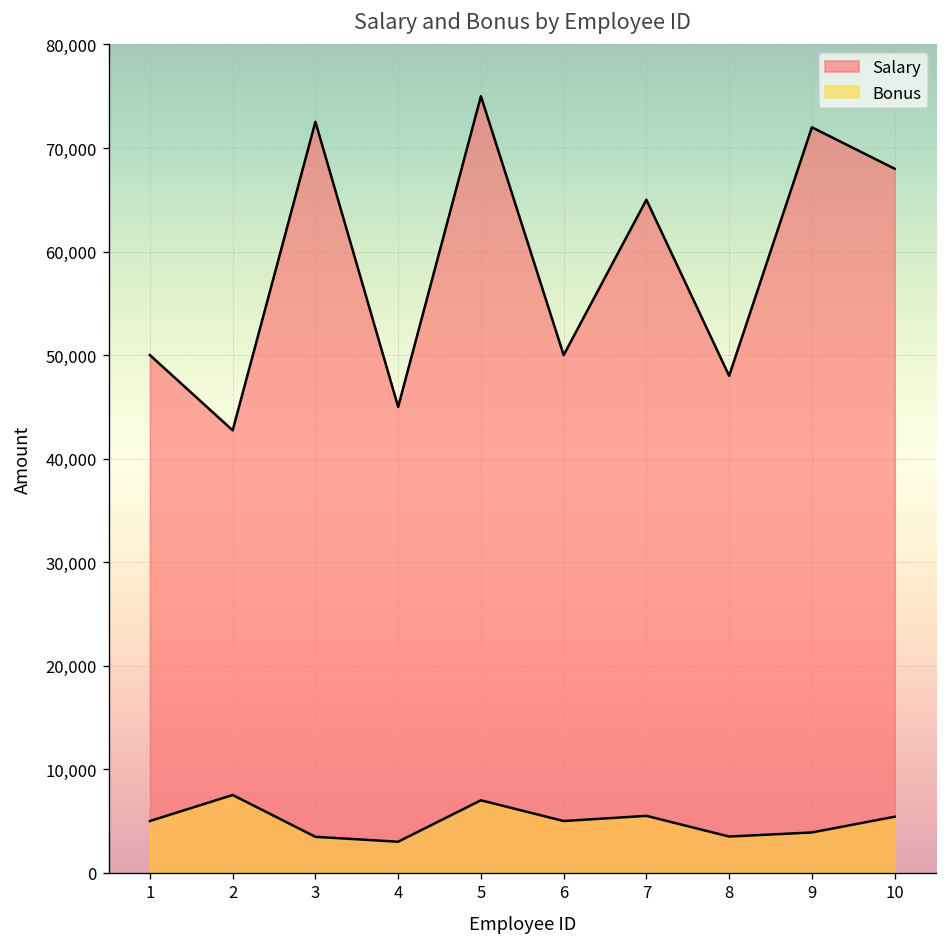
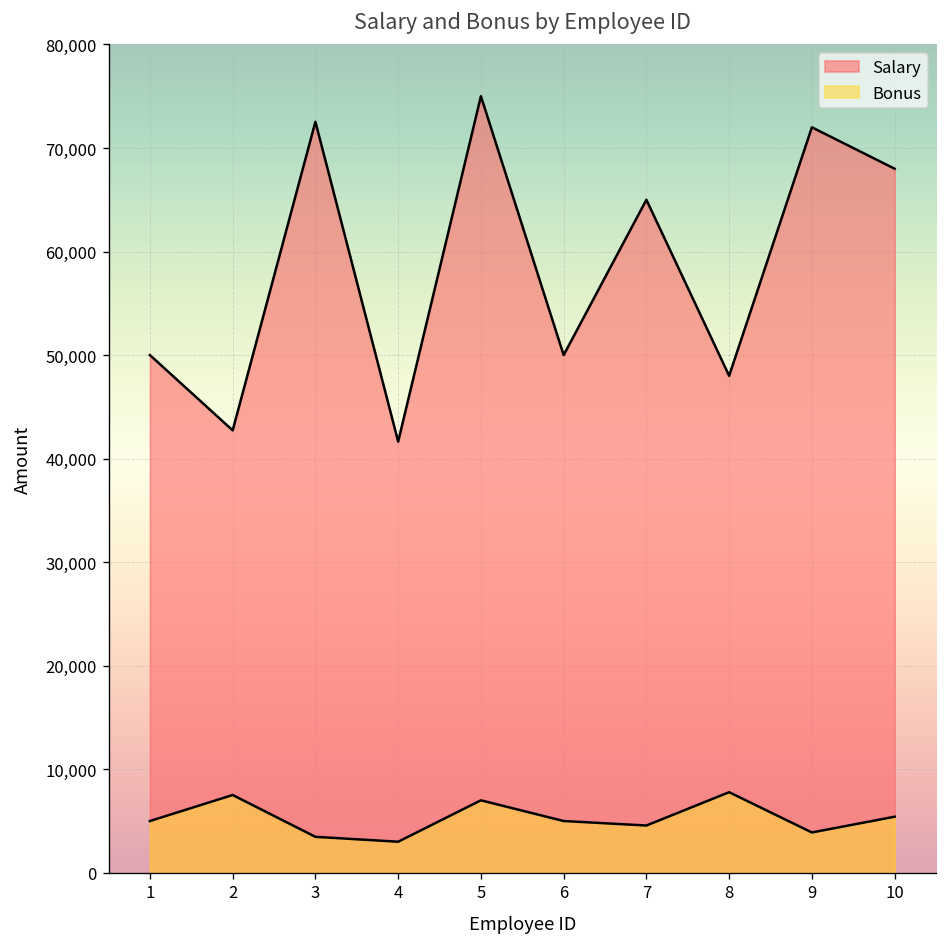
Salary, 4: 45,000 -> 42,000
Bonus, 7: 6,000 -> 5,000
Bonus, 8: 4,000 -> 8,000
